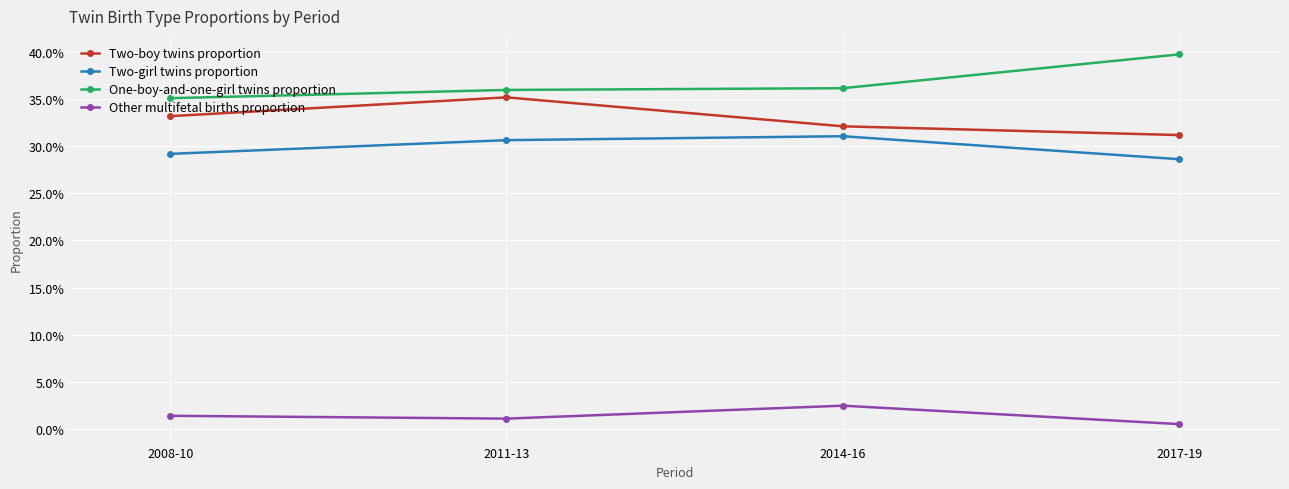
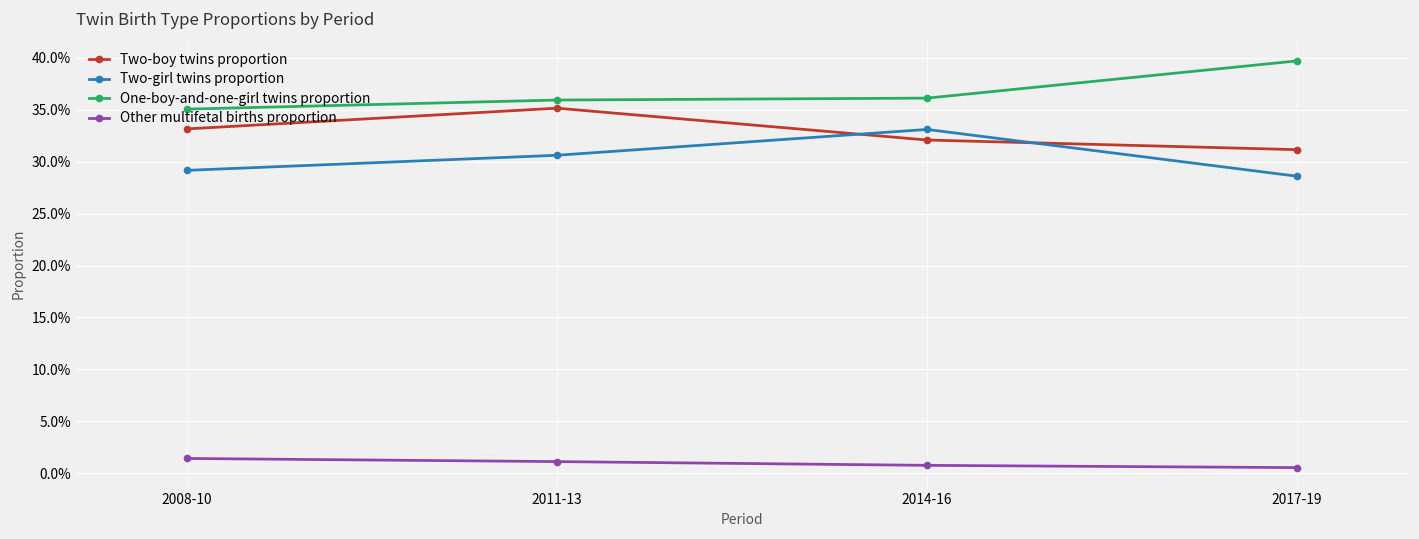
Two-girl twins proportion, 2014-16: 31% -> 33%
Other multifetal births proportion, 2014-16: 2% -> 1%
